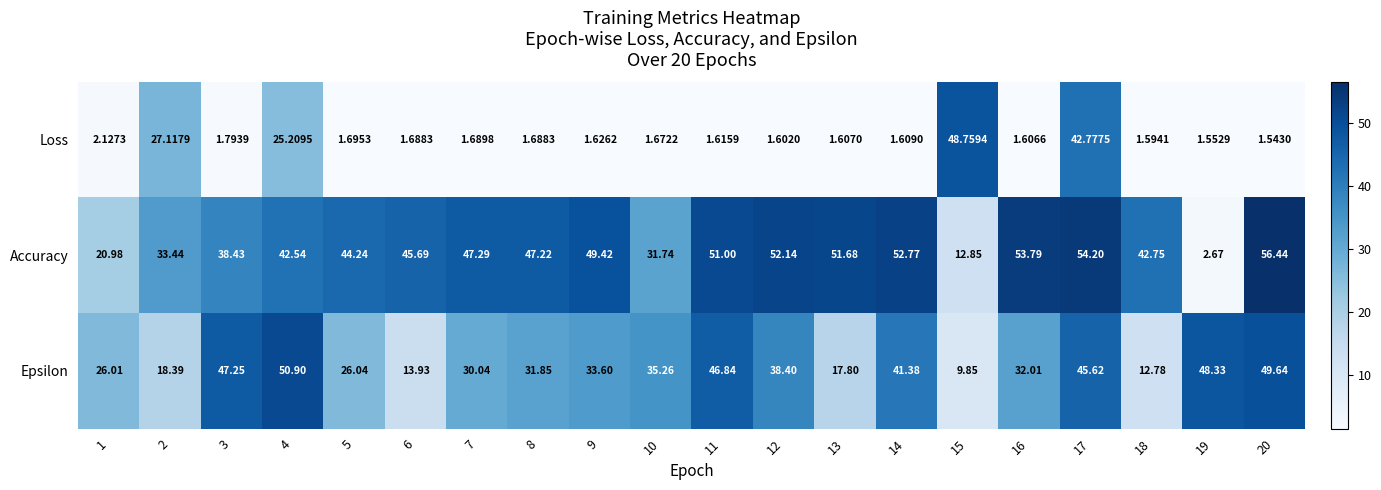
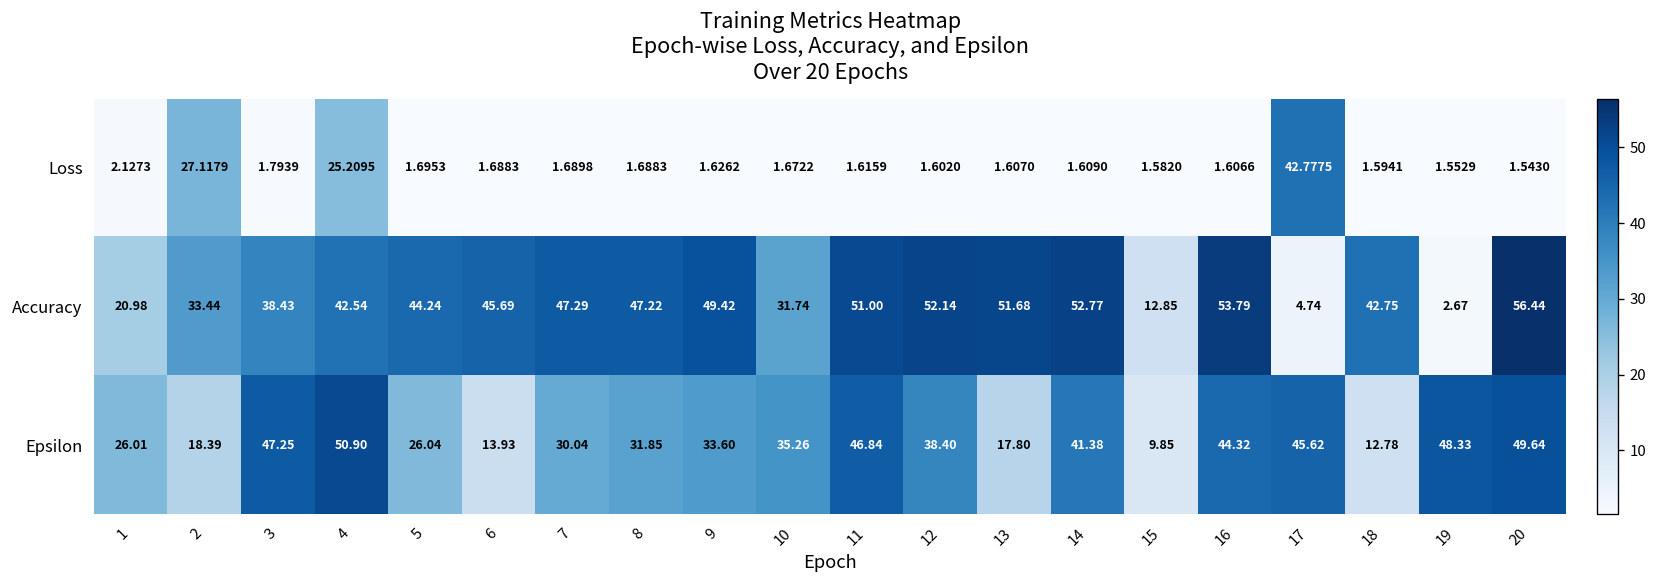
Loss, 15: 48.7594 -> 1.5820
Accuracy, 17: 54.20 -> 4.74
Epsilon, 16: 32.01 -> 44.32
